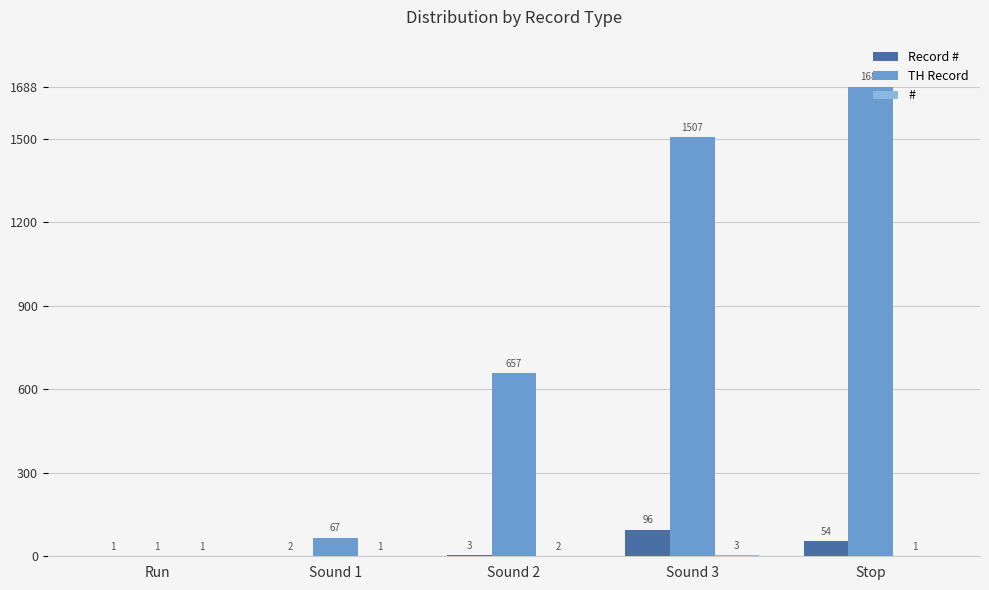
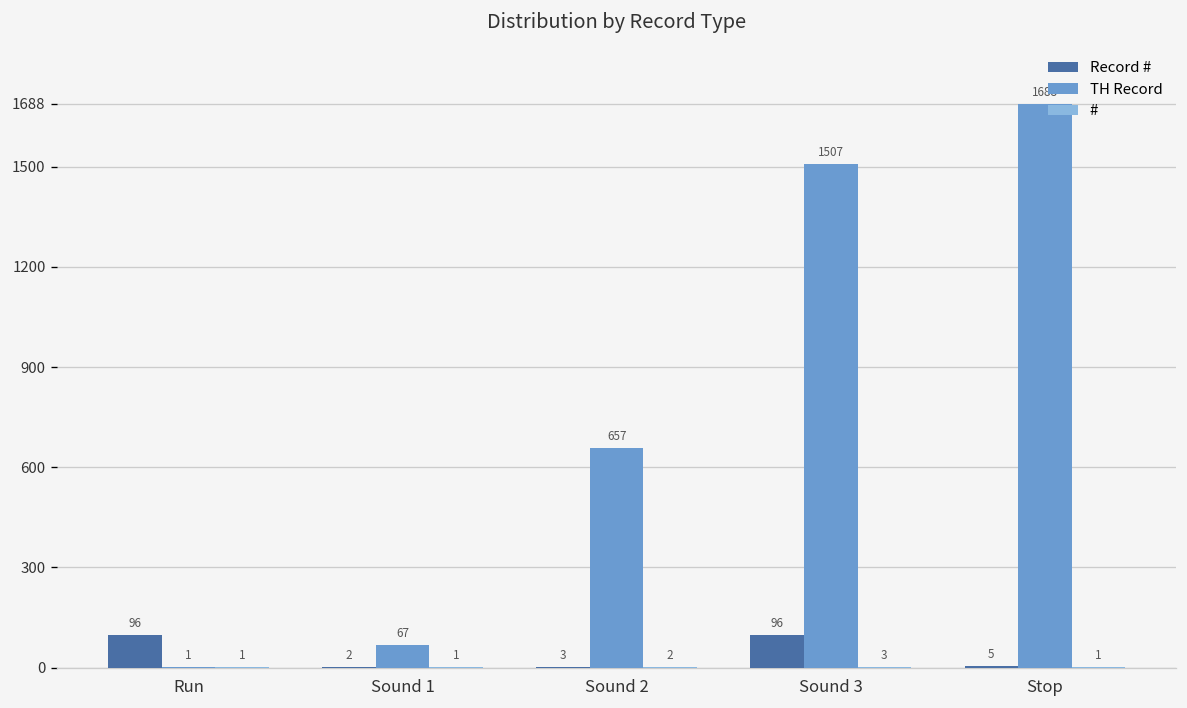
Record #, Run: 1 -> 96
Record #, Stop: 54 -> 5
